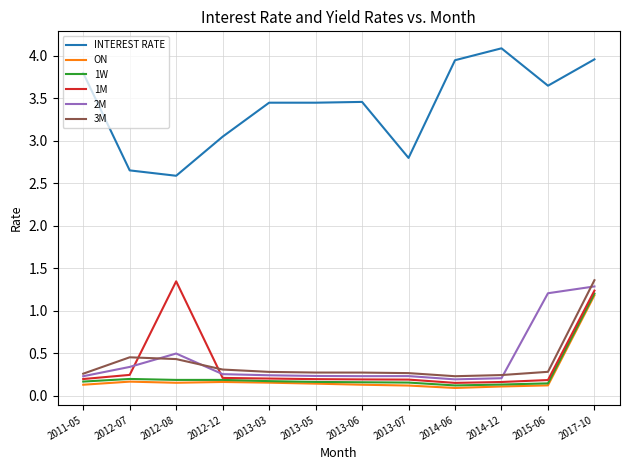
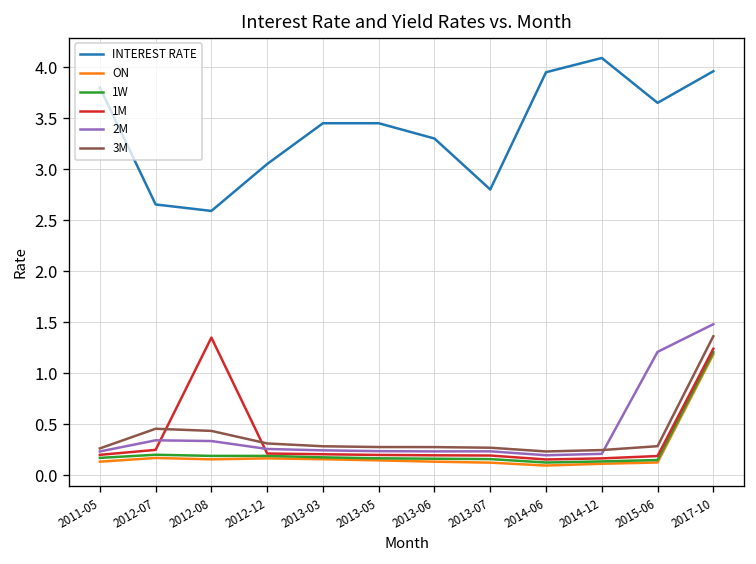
2M, 2012-08: 0.5 -> 0.3
INTEREST RATE, 2013-06: 3.5 -> 3.3
2M, 2017-10: 1.3 -> 1.5
